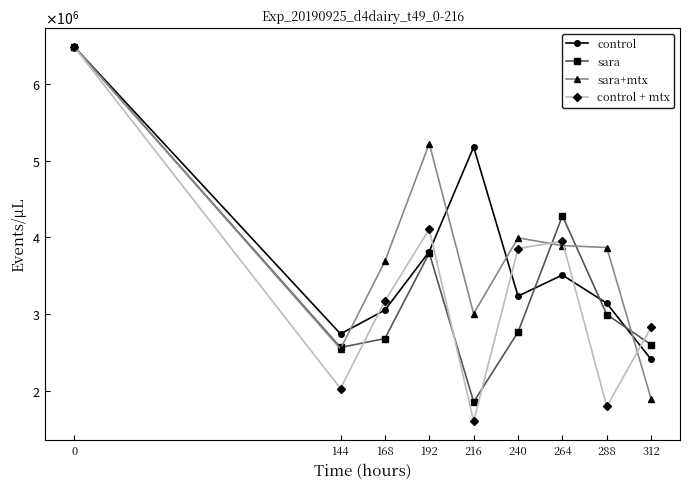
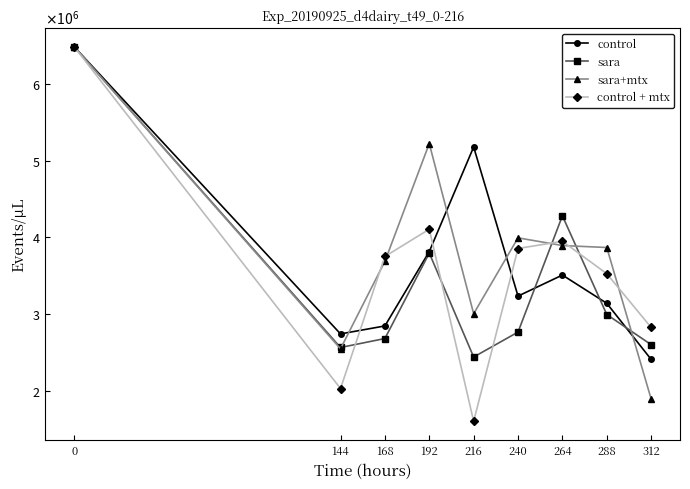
control, 168: 3100000 -> 2800000
control + mtx, 168: 3200000 -> 3800000
sara, 216: 1900000 -> 2400000
control + mtx, 288: 1800000 -> 3500000
